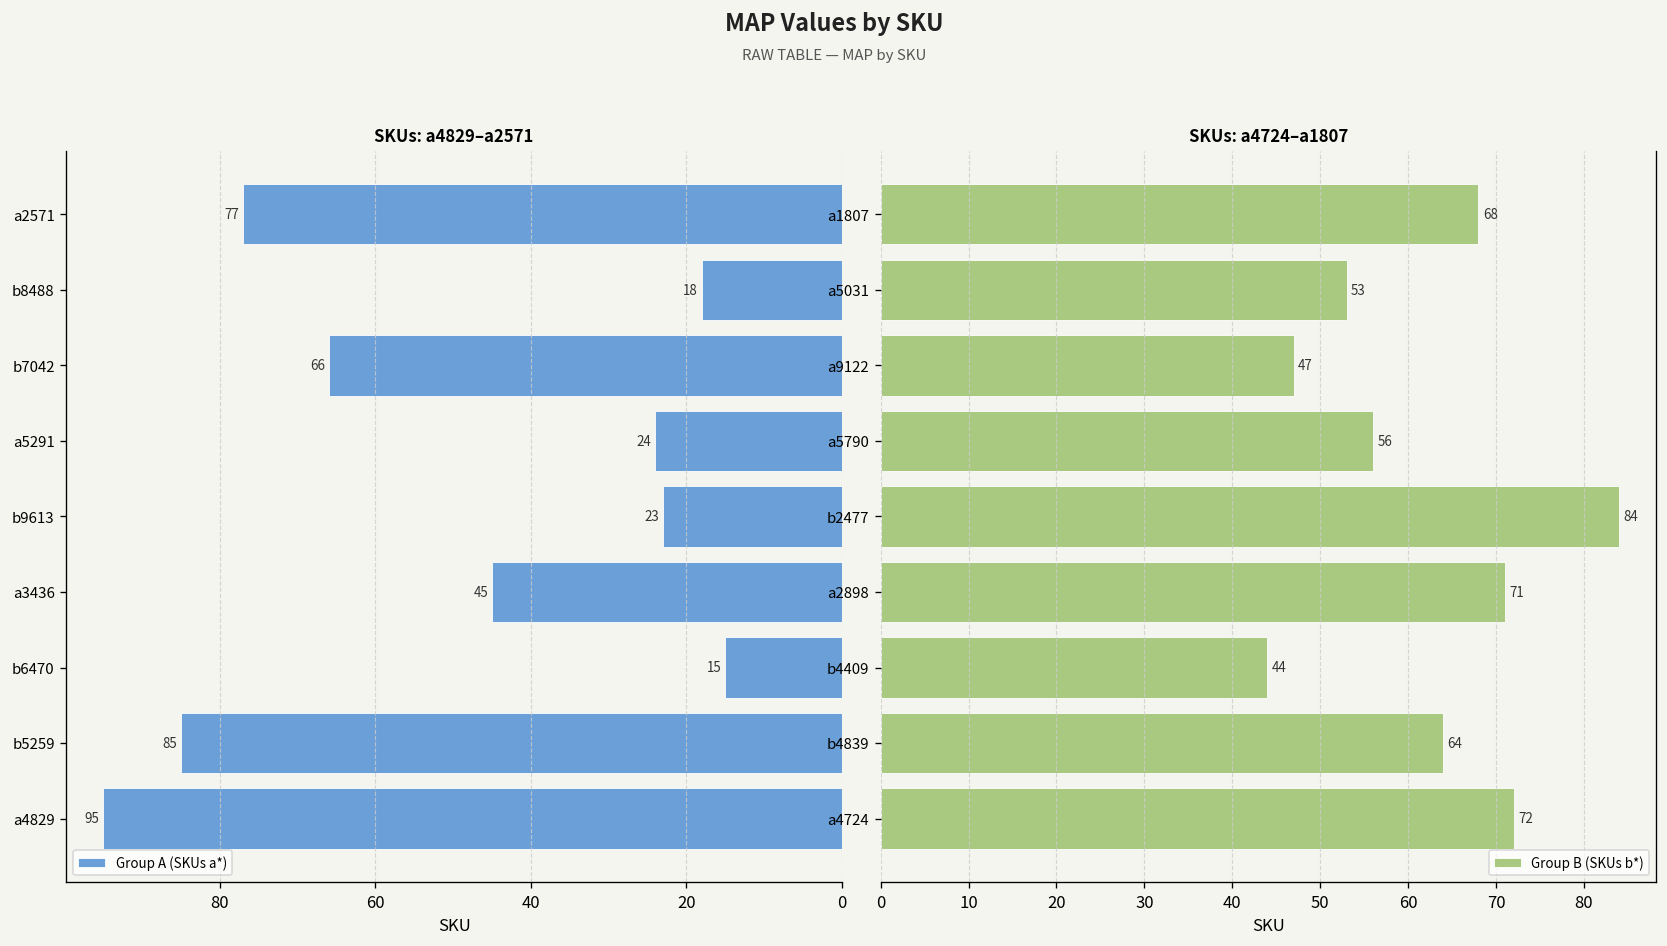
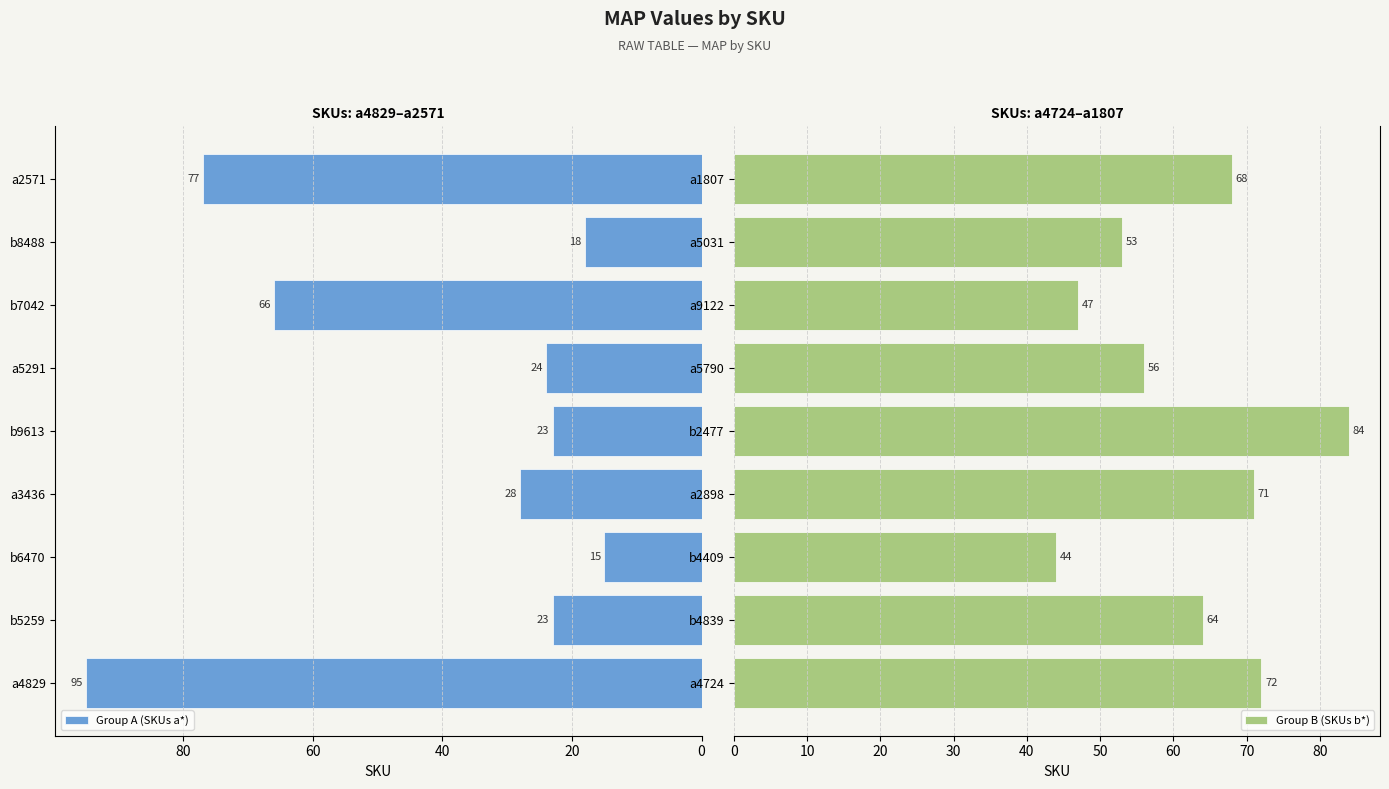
SKUs: a4829–a2571, a3436: 45 -> 28
SKUs: a4829–a2571, b5259: 85 -> 23
